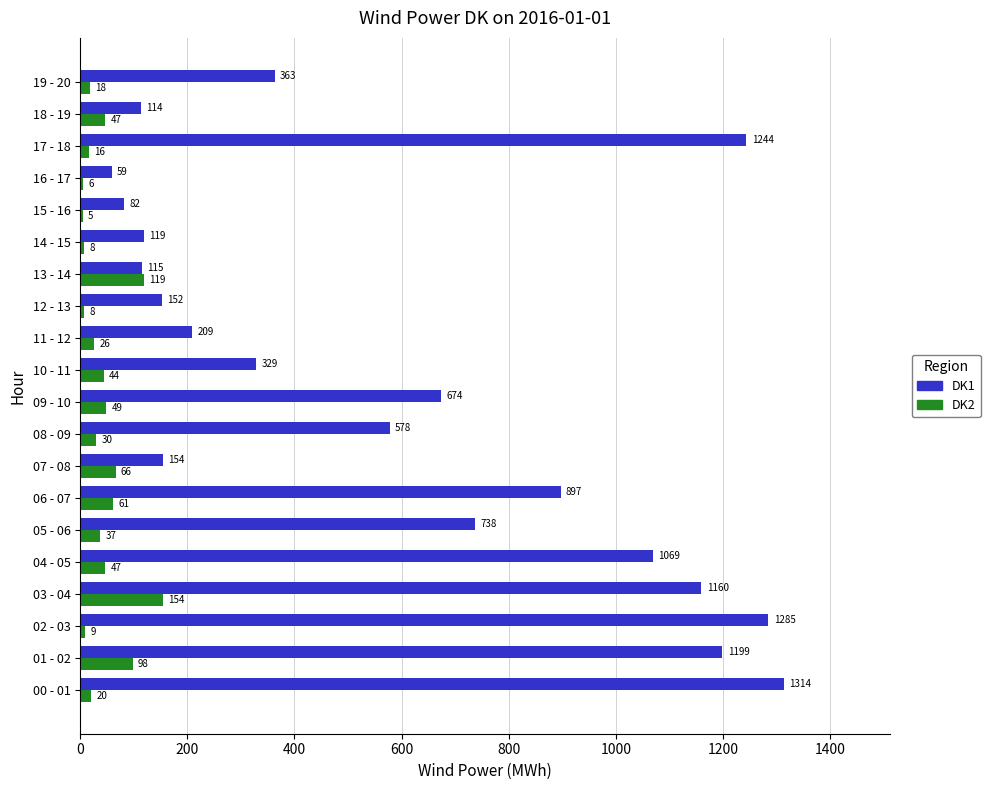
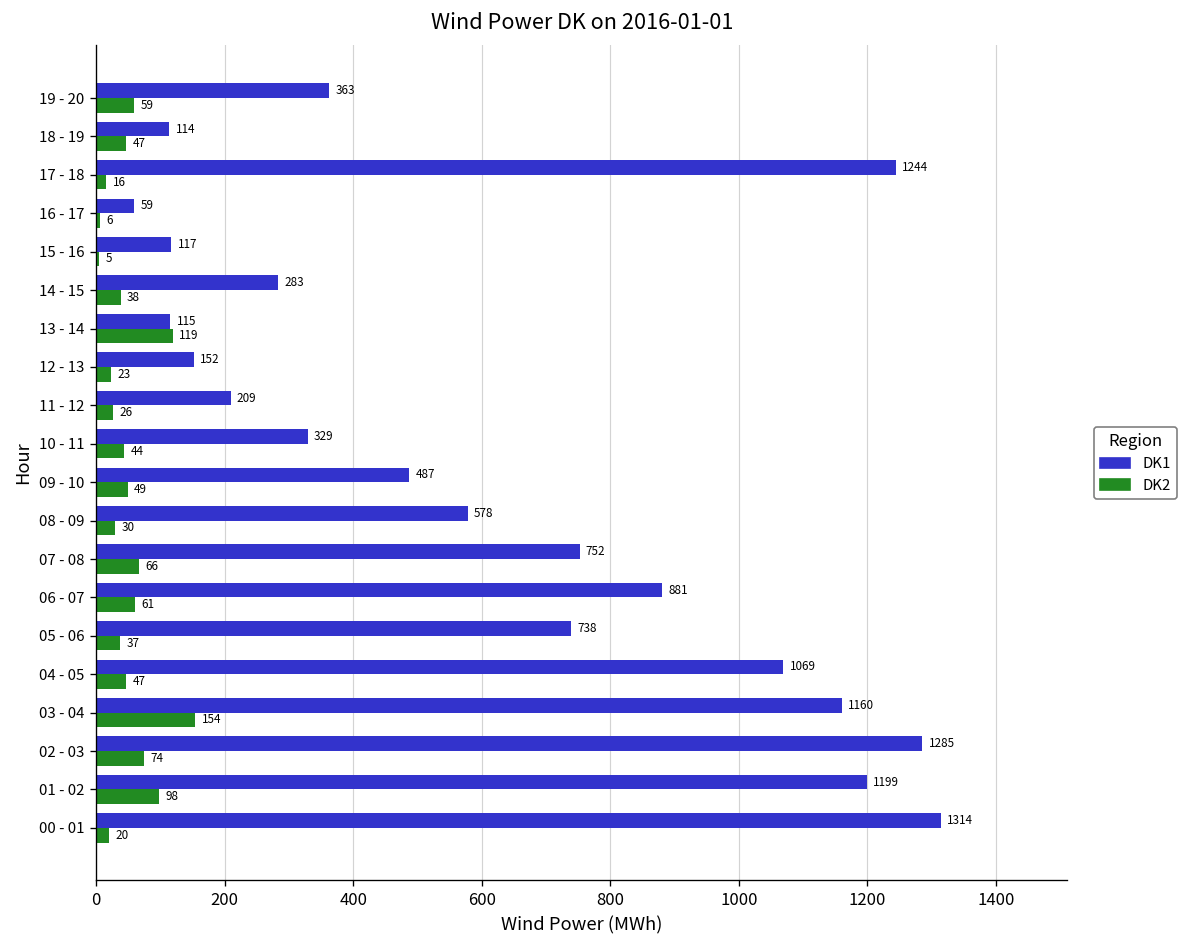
DK2, 19 - 20: 18 -> 59
DK1, 15 - 16: 82 -> 117
DK1, 14 - 15: 119 -> 283
DK2, 14 - 15: 8 -> 38
DK2, 12 - 13: 8 -> 23
DK1, 09 - 10: 674 -> 487
DK1, 07 - 08: 154 -> 752
DK1, 06 - 07: 897 -> 881
DK2, 02 - 03: 9 -> 74
